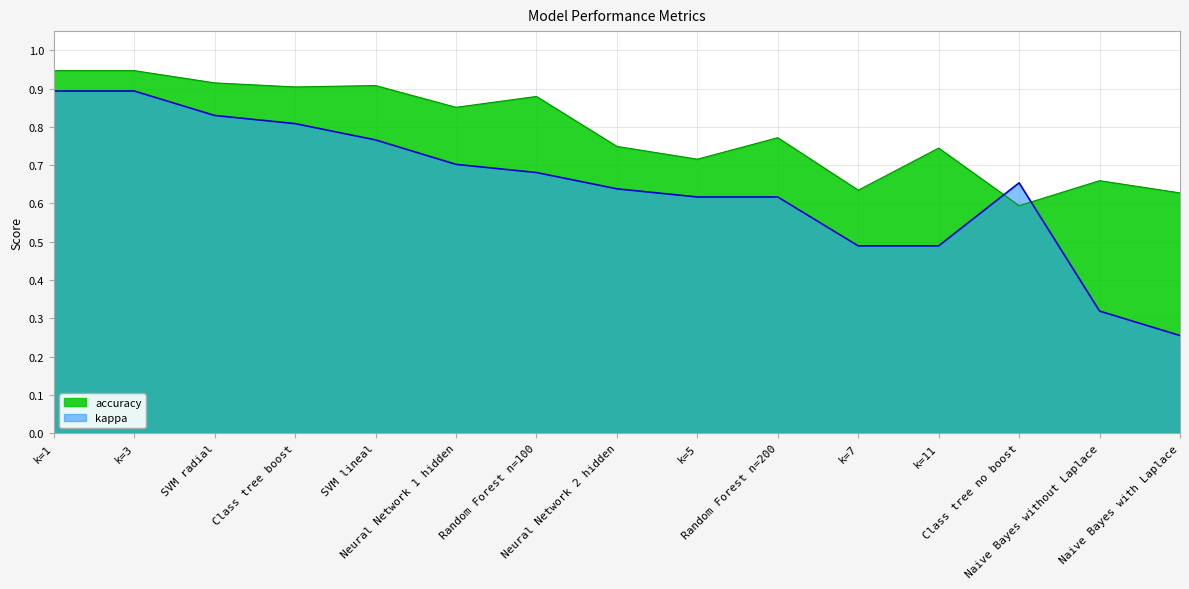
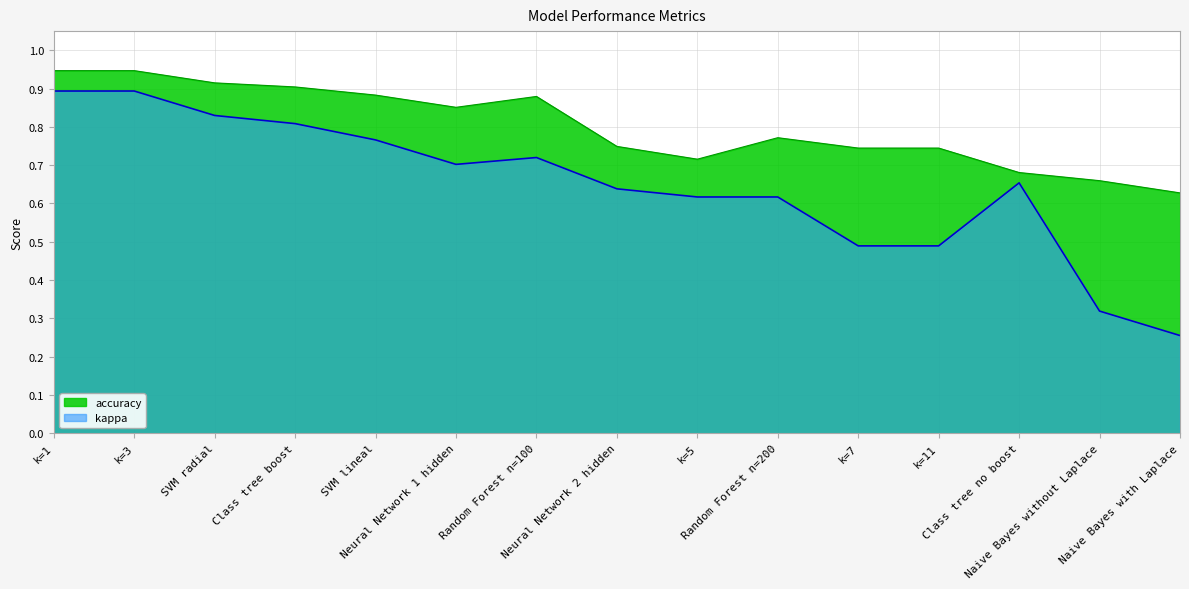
accuracy, SVM lineal: 0.91 -> 0.88
kappa, Random Forest n=100: 0.68 -> 0.72
accuracy, k=7: 0.63 -> 0.74
accuracy, Class tree no boost: 0.59 -> 0.68
